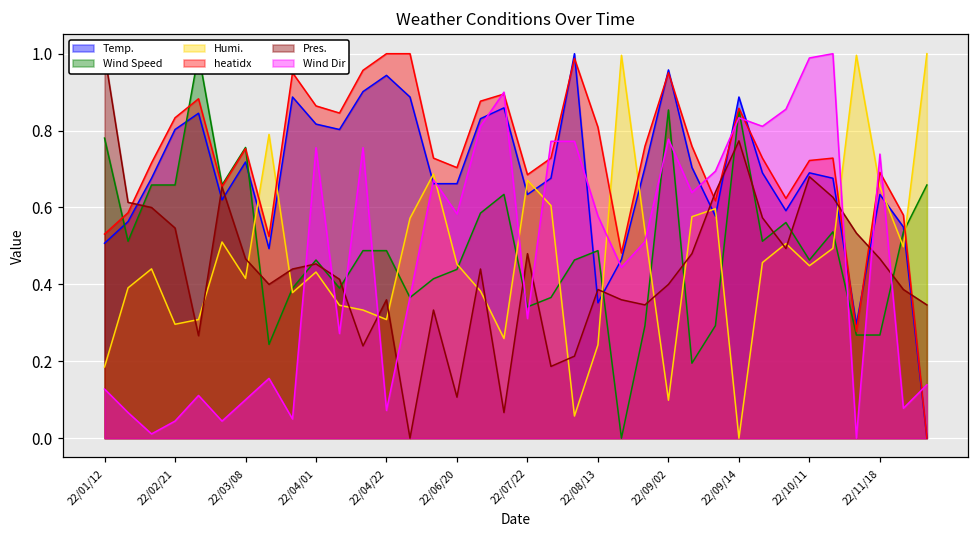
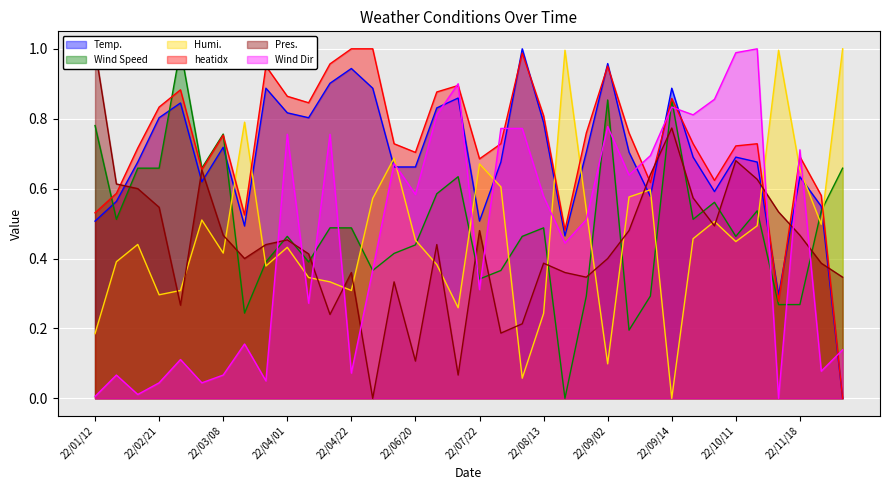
Wind Dir, 22/01/12: 0.13 -> 0.01
Wind Dir, 22/03/08: 0.10 -> 0.07
Temp., 22/07/22: 0.63 -> 0.51
Temp., 22/08/13: 0.35 -> 0.79
Wind Dir, 22/11/18: 0.74 -> 0.71
